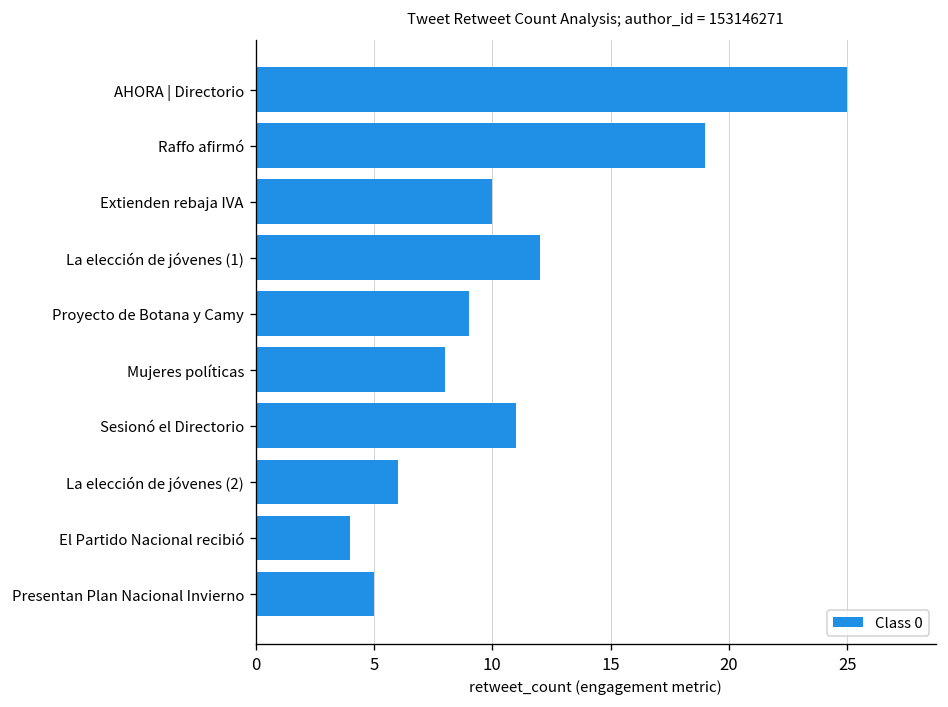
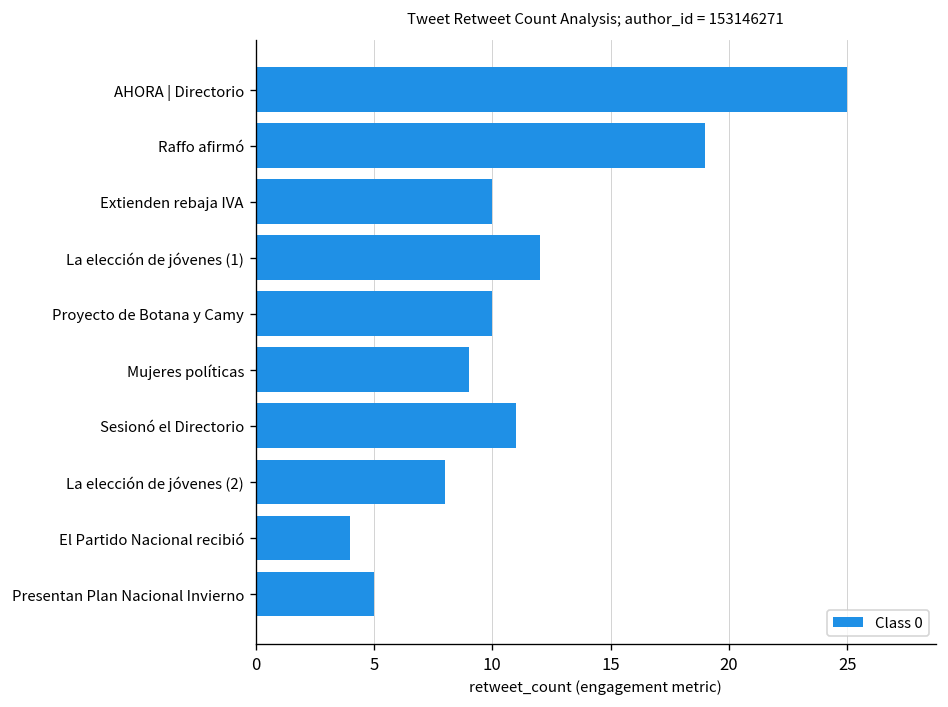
Proyecto de Botana y Camy: 9 -> 10
Mujeres políticas: 8 -> 9
La elección de jóvenes (2): 6 -> 8
